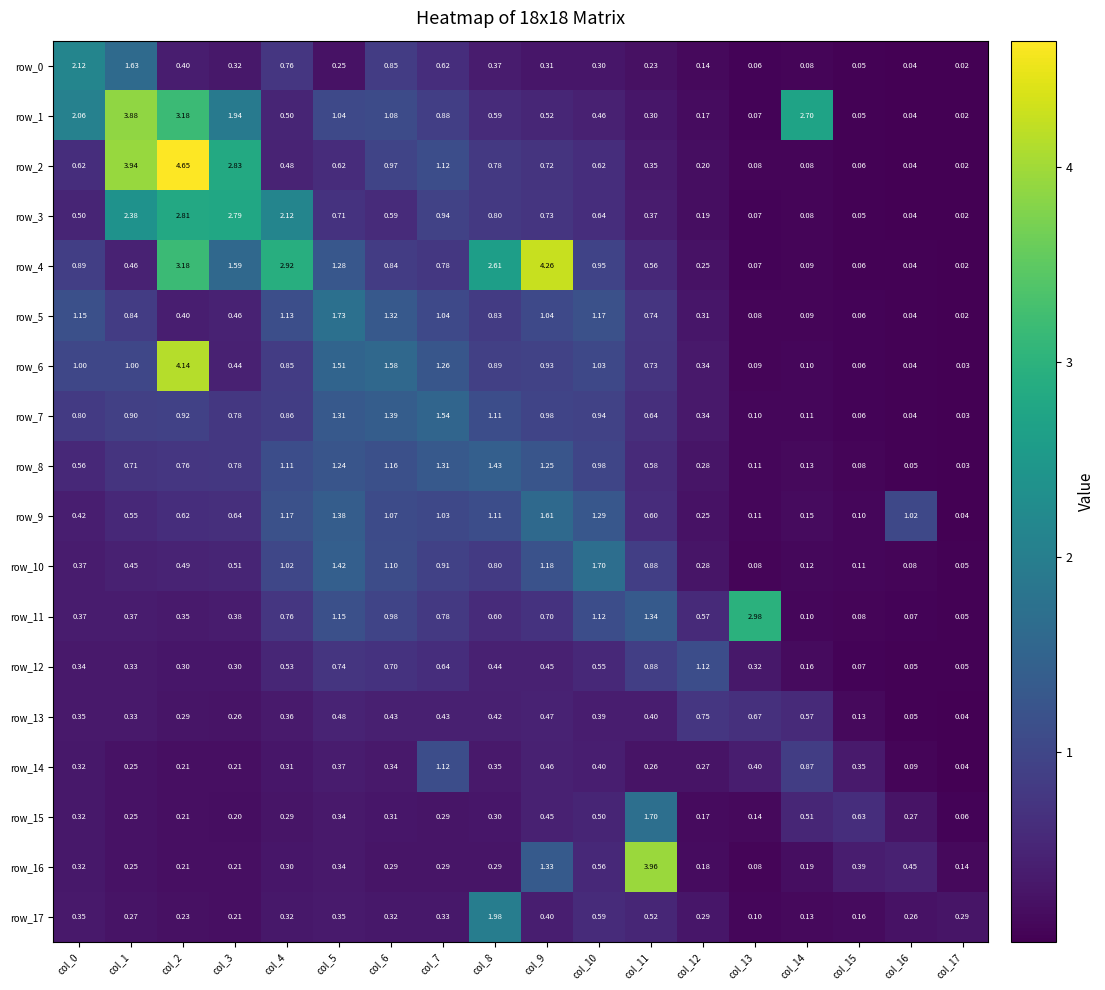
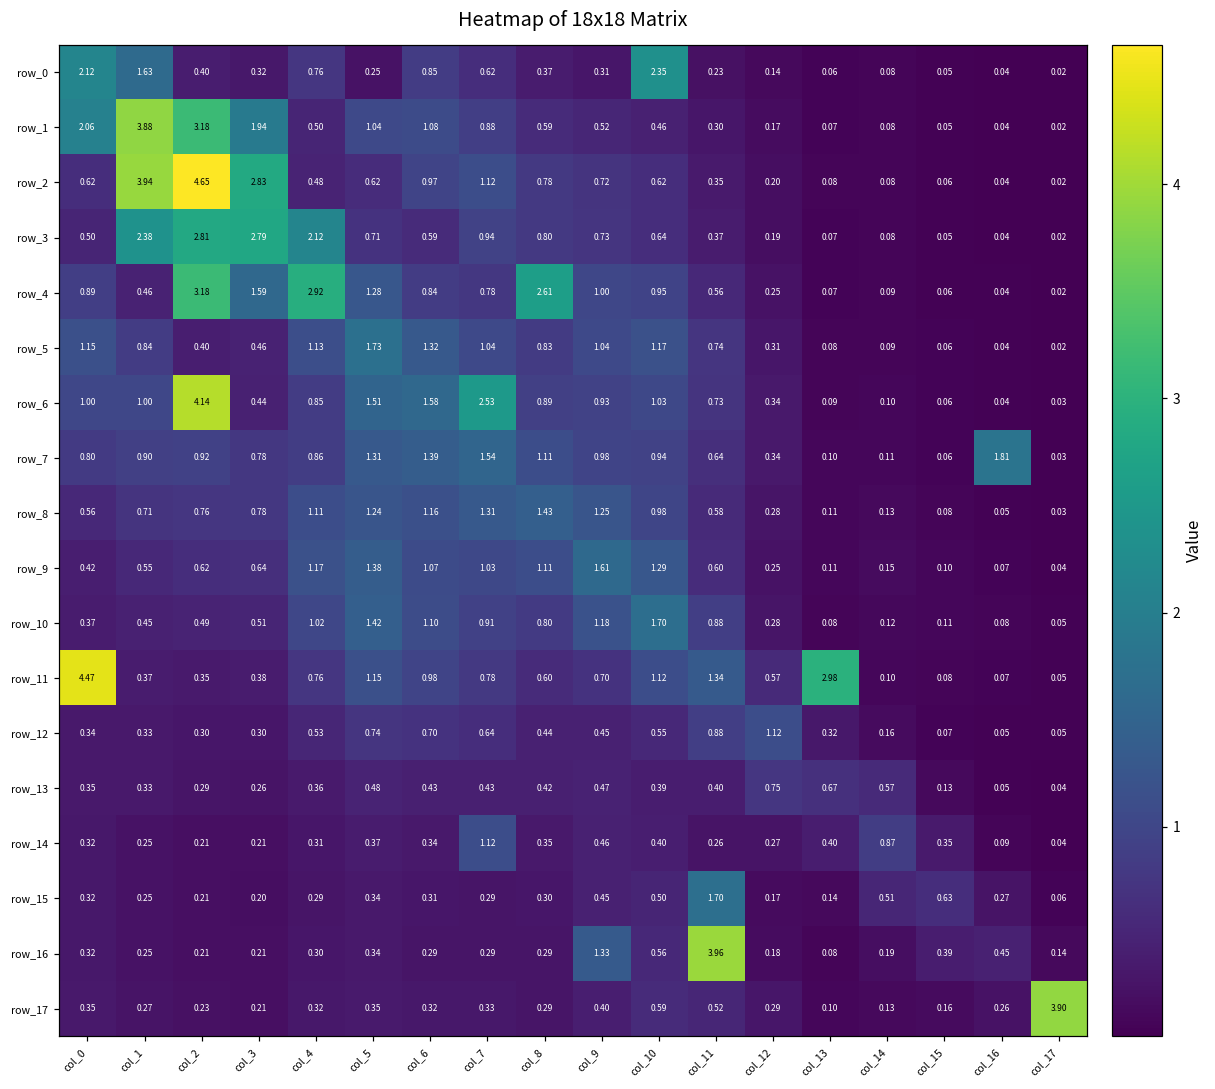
row_0, col_10: 0.30 -> 2.35
row_1, col_14: 2.70 -> 0.08
row_4, col_9: 4.26 -> 1.00
row_6, col_7: 1.26 -> 2.53
row_7, col_16: 0.04 -> 1.81
row_9, col_16: 1.02 -> 0.07
row_11, col_0: 0.37 -> 4.47
row_17, col_8: 1.98 -> 0.29
row_17, col_17: 0.29 -> 3.90
